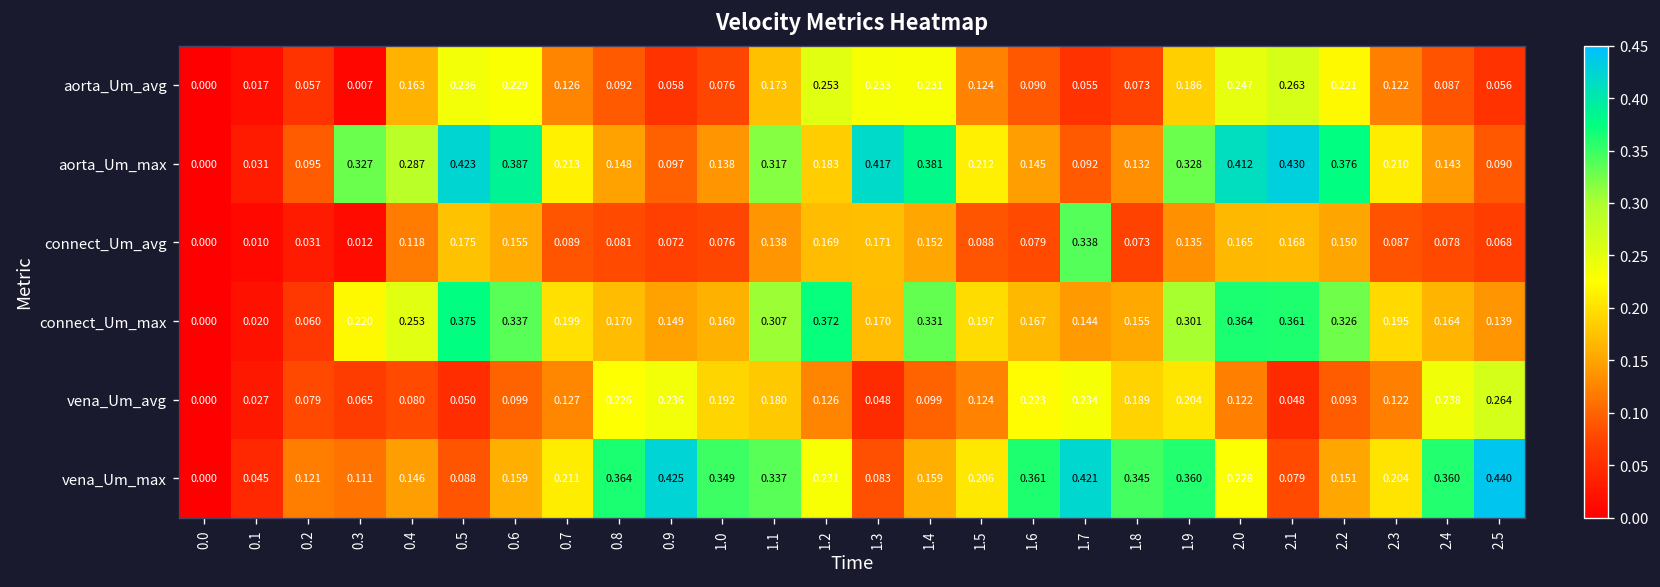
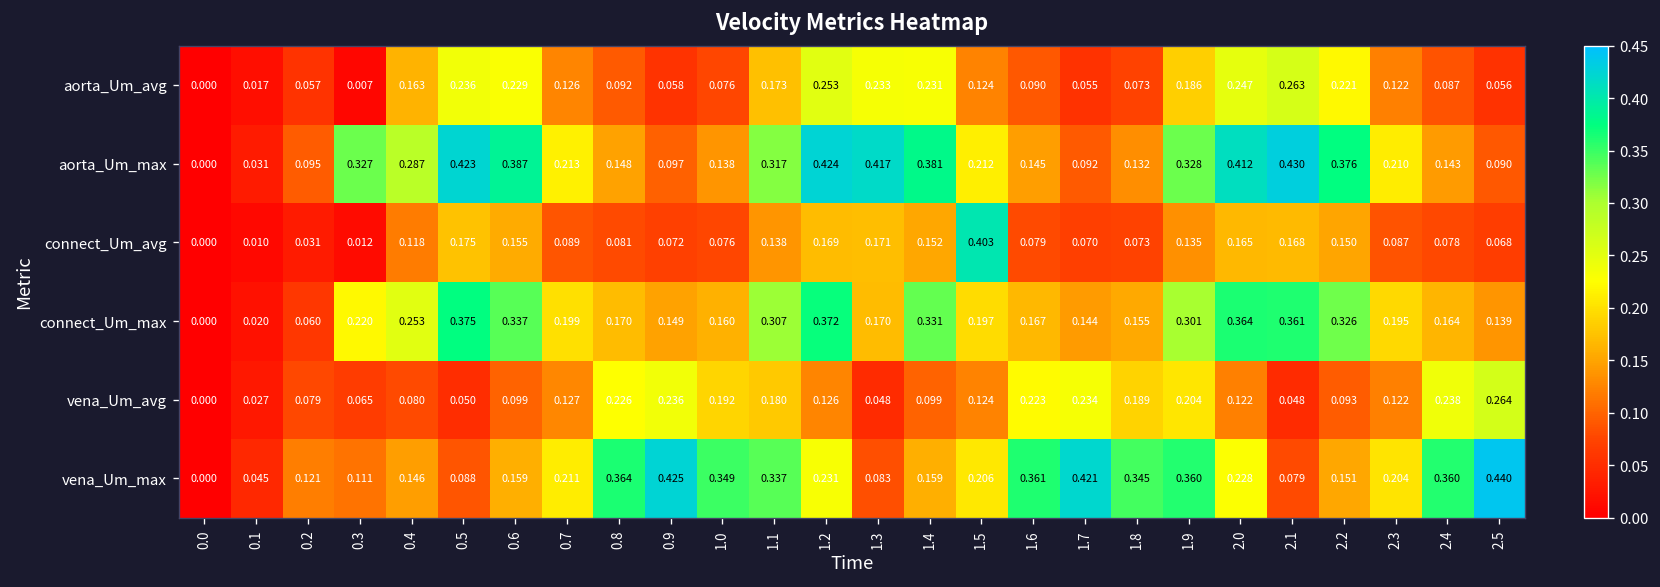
aorta_Um_max, 1.2: 0.183 -> 0.424
connect_Um_avg, 1.5: 0.088 -> 0.403
connect_Um_avg, 1.7: 0.338 -> 0.070
